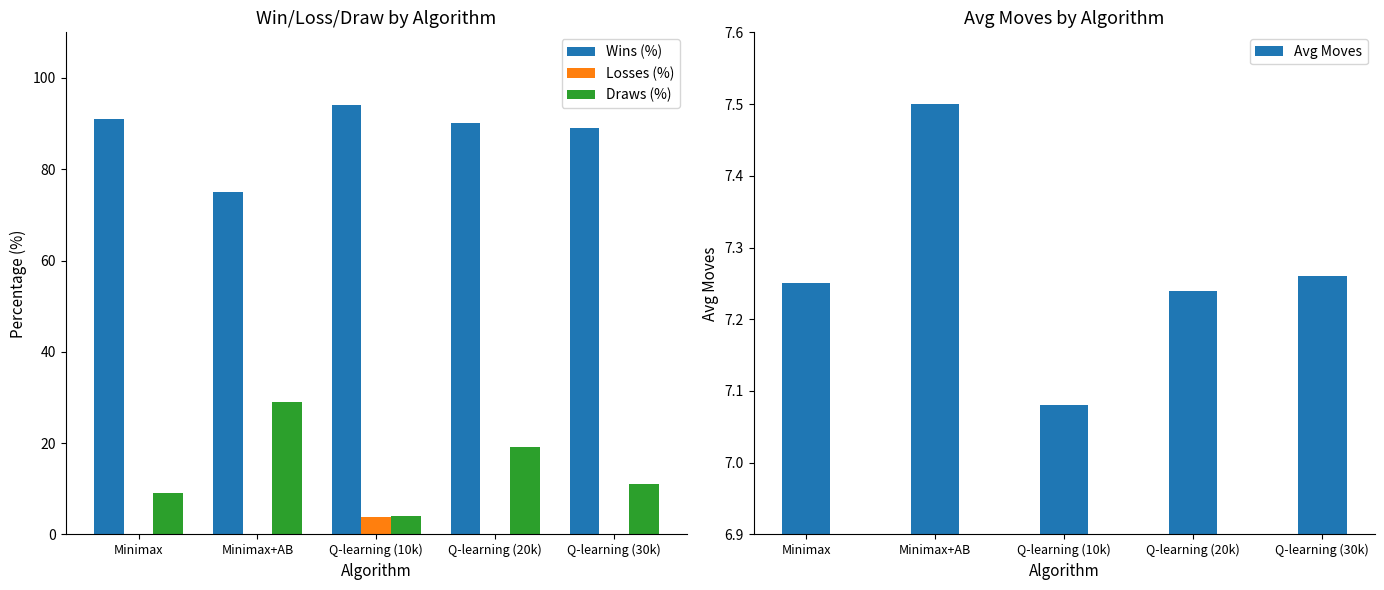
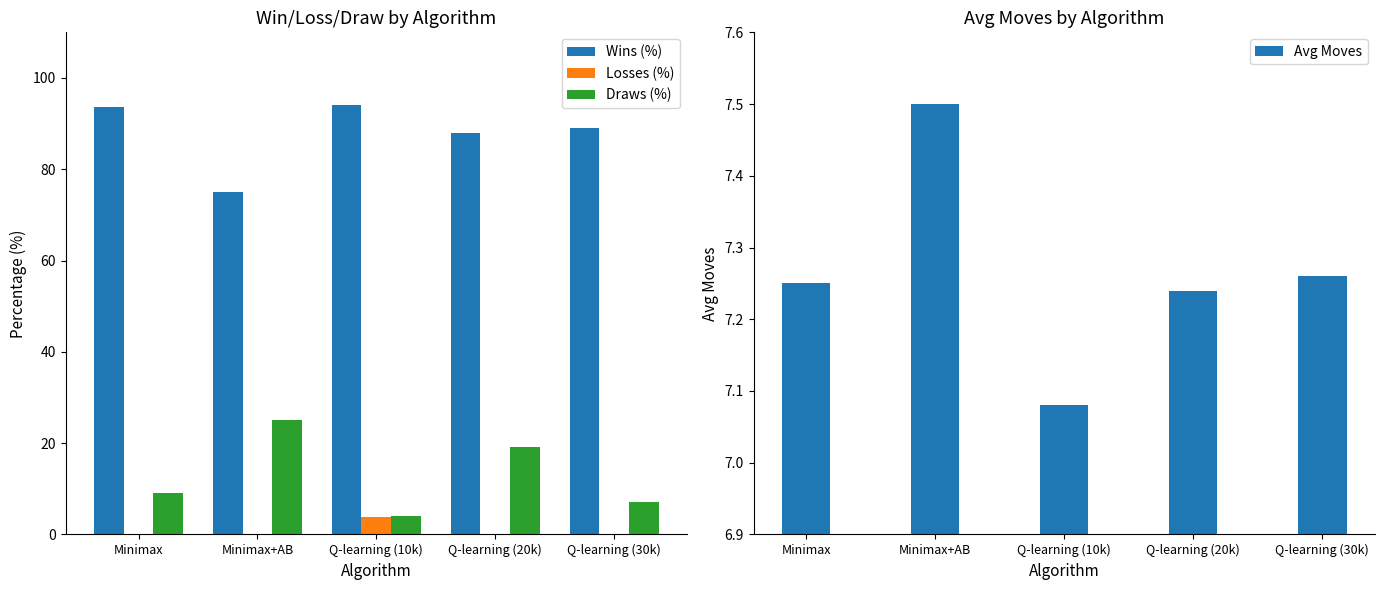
Win/Loss/Draw by Algorithm, Wins (%), Minimax: 91 -> 94
Win/Loss/Draw by Algorithm, Draws (%), Minimax+AB: 29 -> 25
Win/Loss/Draw by Algorithm, Wins (%), Q-learning (20k): 90 -> 88
Win/Loss/Draw by Algorithm, Draws (%), Q-learning (30k): 11 -> 7
